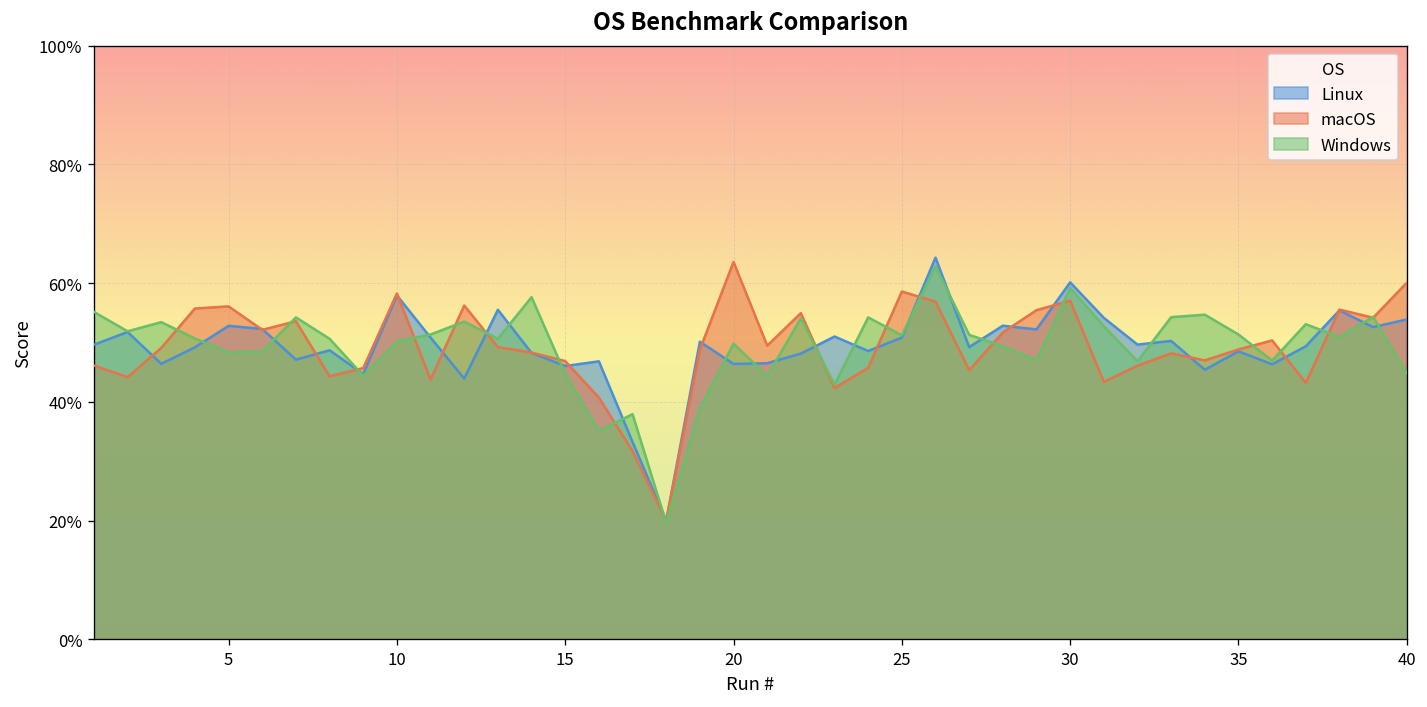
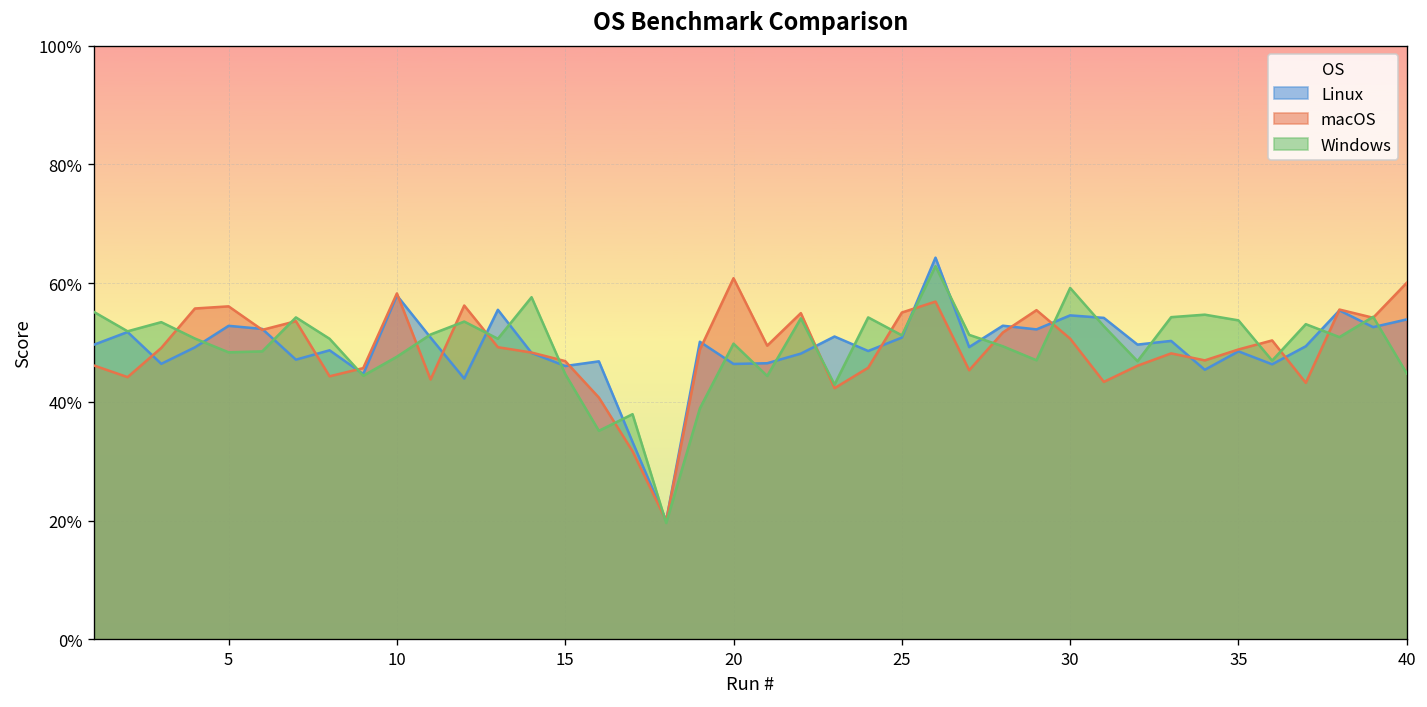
Windows, 10: 50% -> 48%
macOS, 20: 64% -> 61%
macOS, 25: 59% -> 55%
Linux, 30: 60% -> 55%
macOS, 30: 57% -> 51%
Windows, 35: 51% -> 54%
